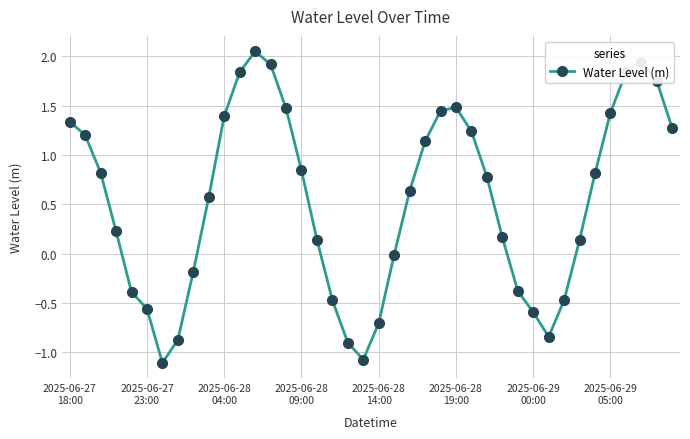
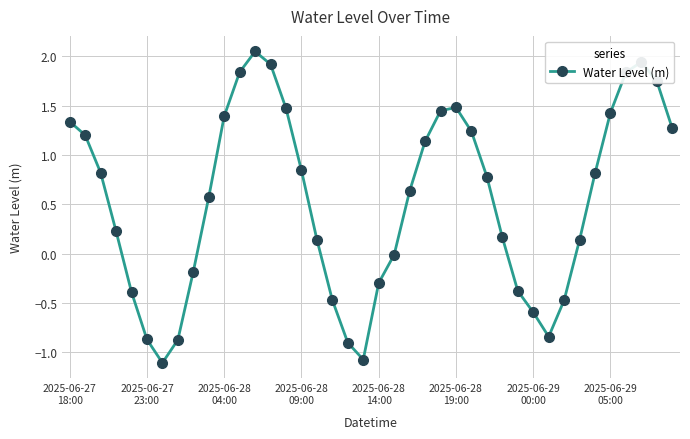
2025-06-27 23:00: -0.6 -> -0.9
2025-06-28 14:00: -0.7 -> -0.3
